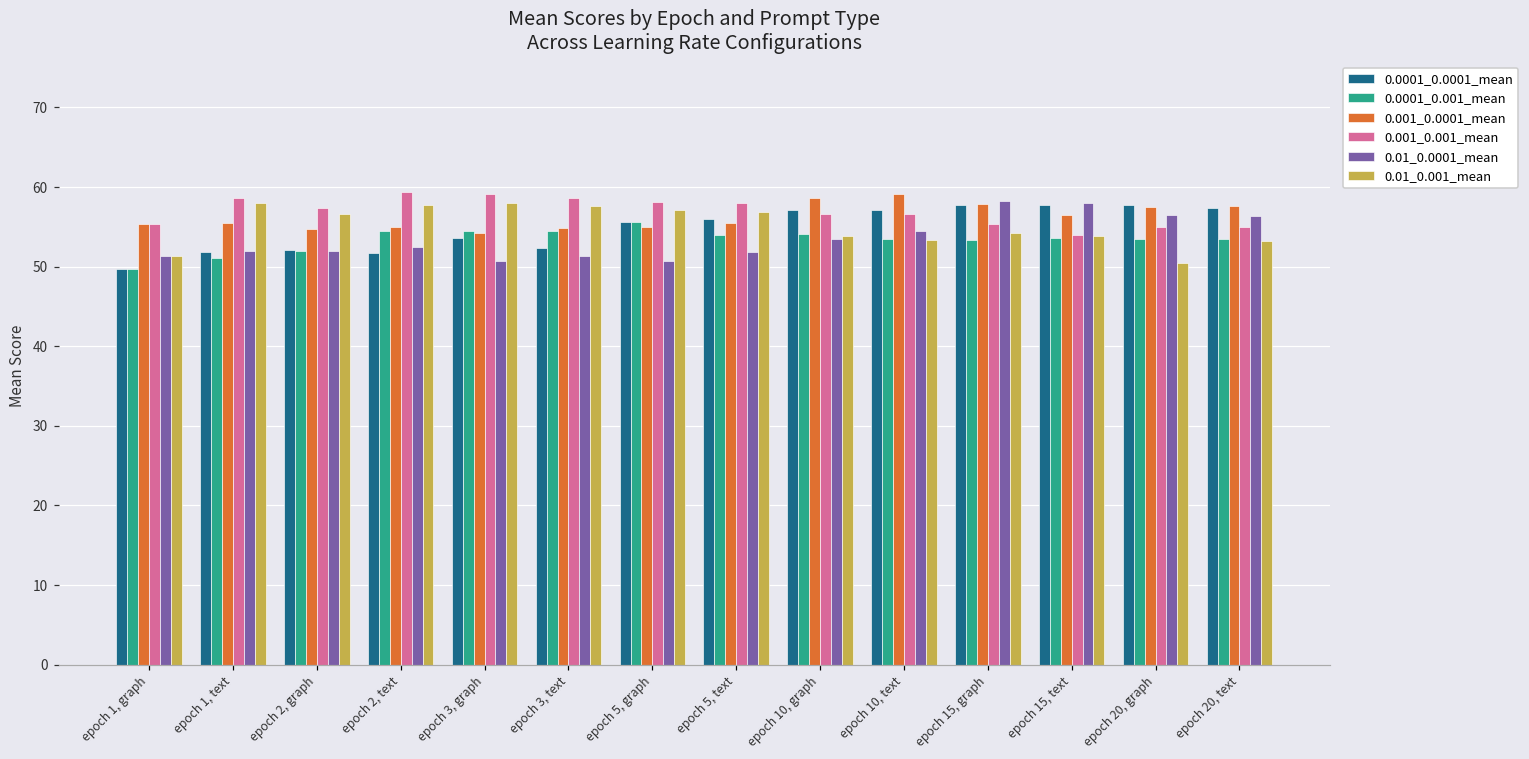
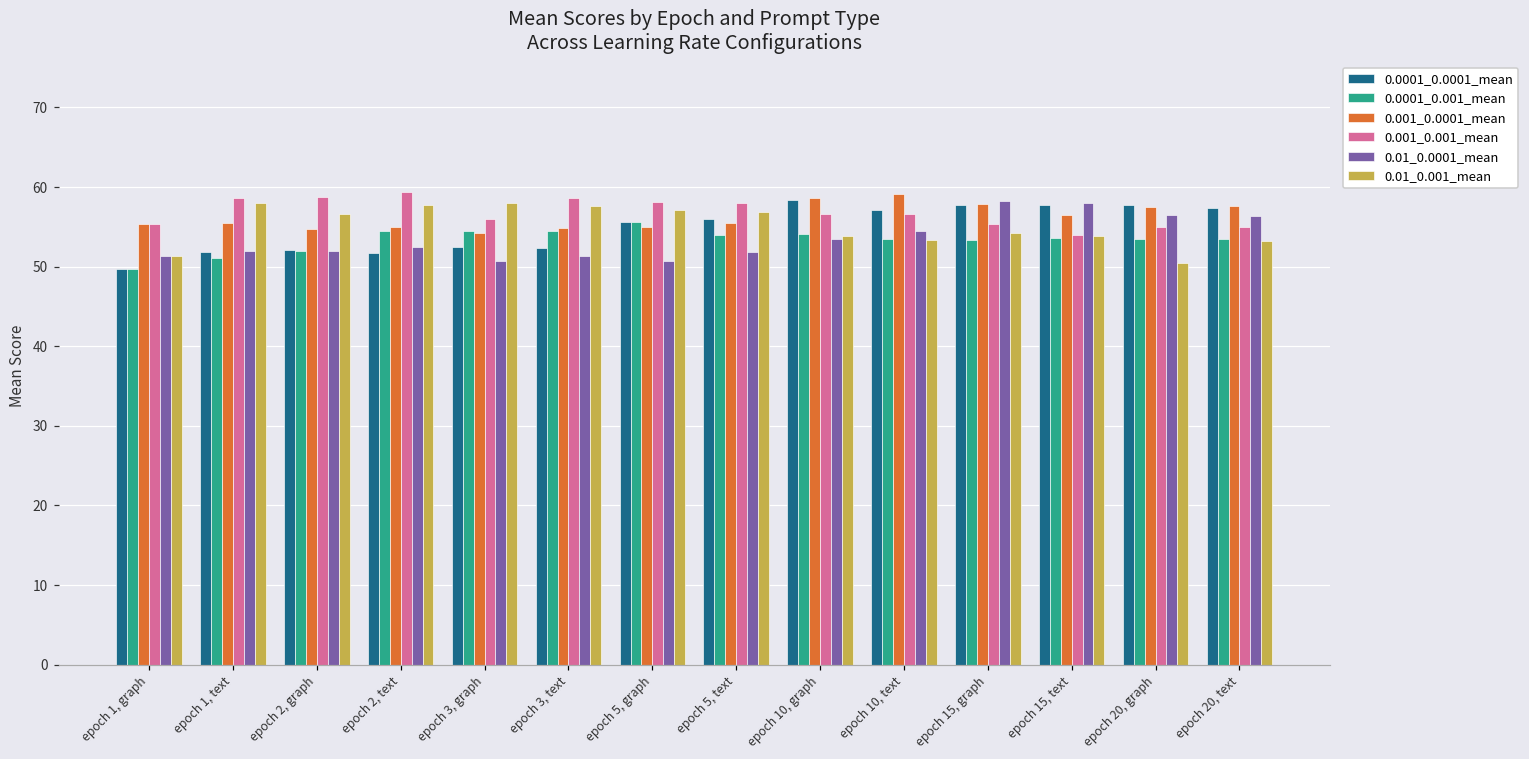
0.001_0.001_mean, epoch 2, graph: 57 -> 59
0.0001_0.0001_mean, epoch 3, graph: 54 -> 52
0.001_0.001_mean, epoch 3, graph: 59 -> 56
0.0001_0.0001_mean, epoch 10, graph: 57 -> 58
